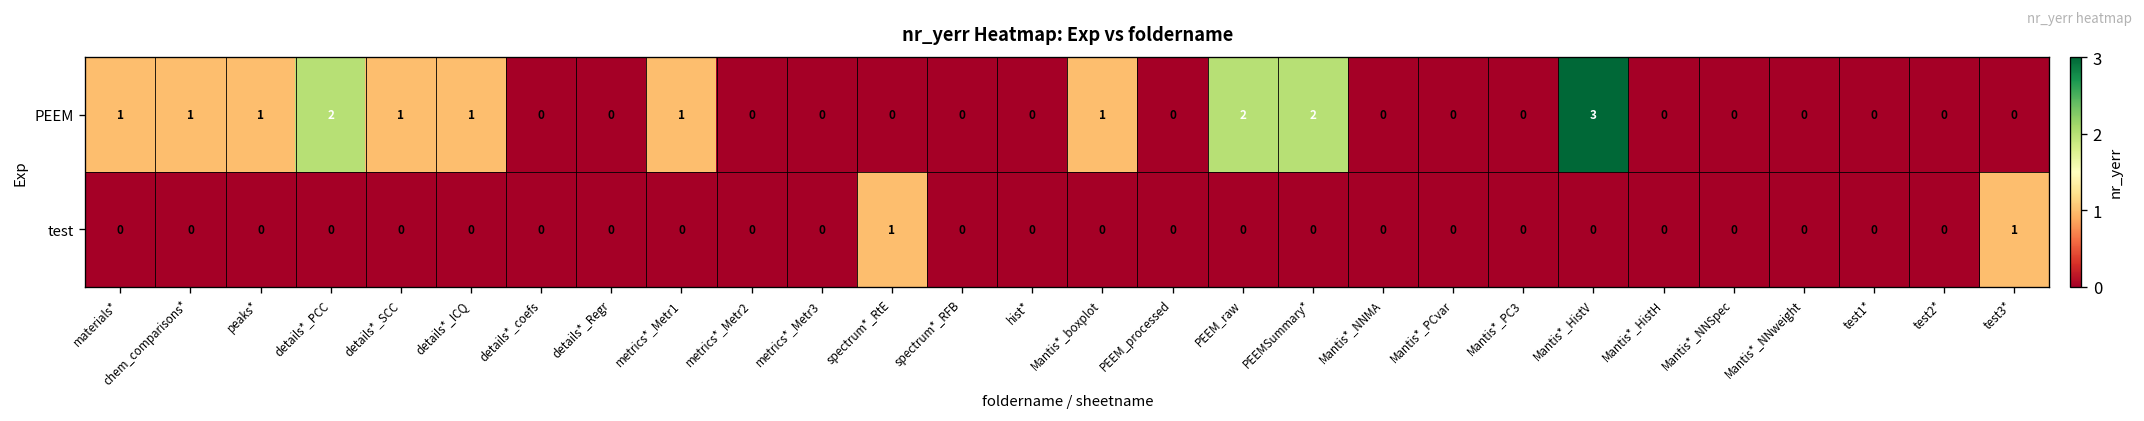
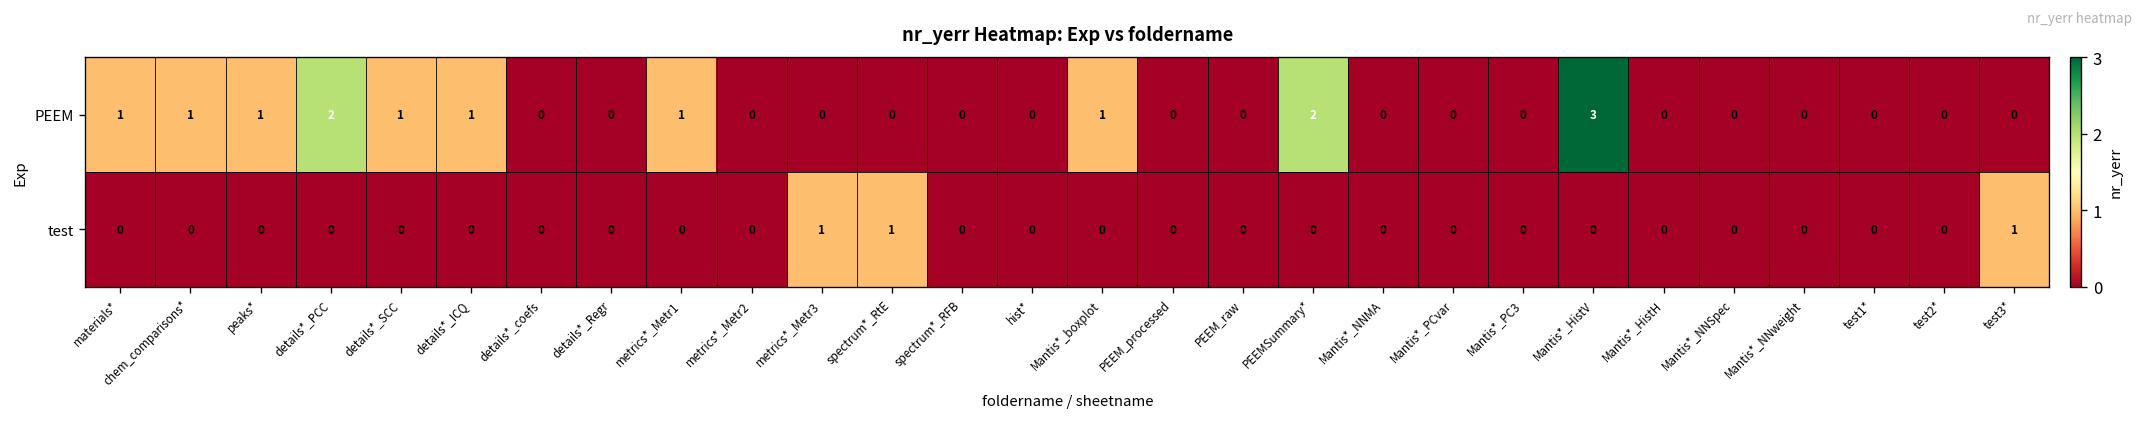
PEEM, PEEM_raw: 2 -> 0
test, metrics*_Metr3: 0 -> 1
